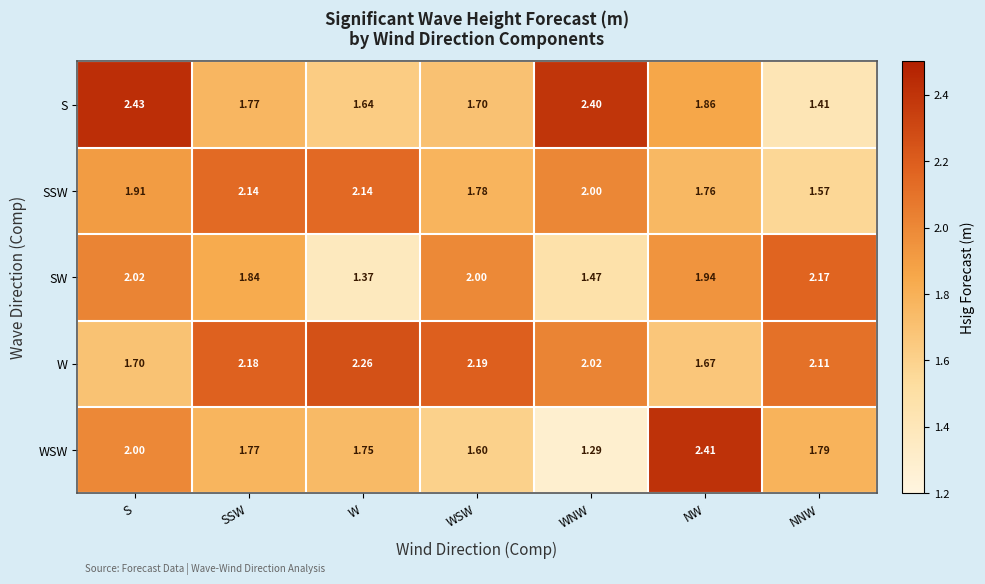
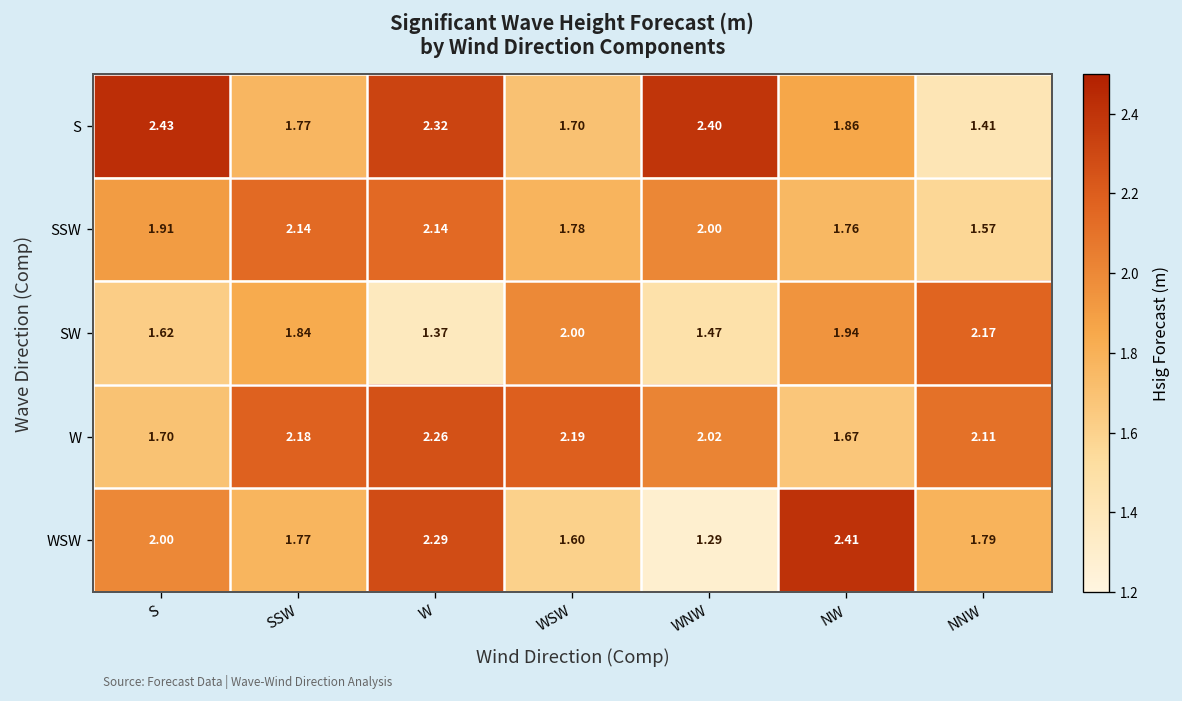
S, W: 1.64 -> 2.32
SW, S: 2.02 -> 1.62
WSW, W: 1.75 -> 2.29
